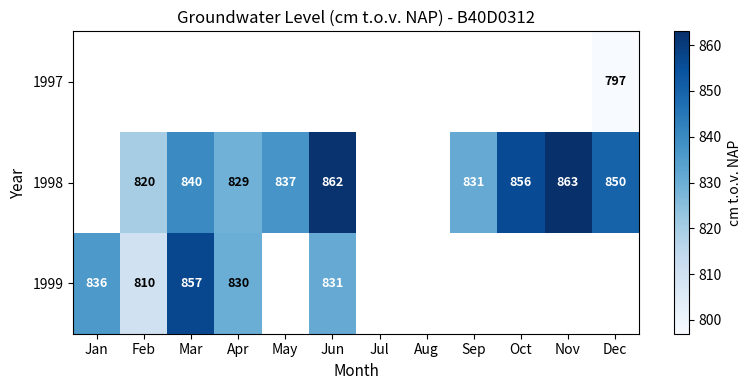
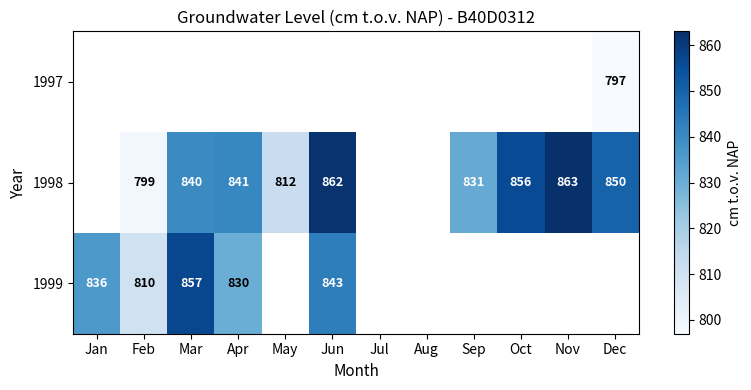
1998, Feb: 820 -> 799
1998, Apr: 829 -> 841
1998, May: 837 -> 812
1999, Jun: 831 -> 843
